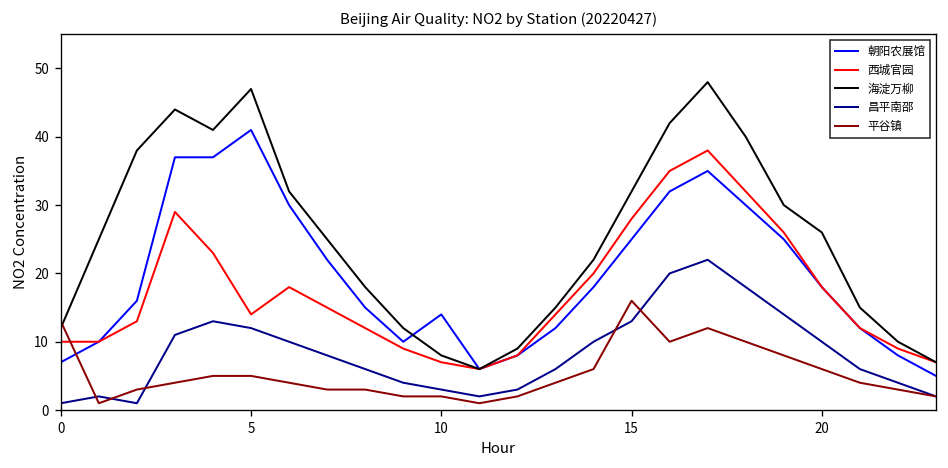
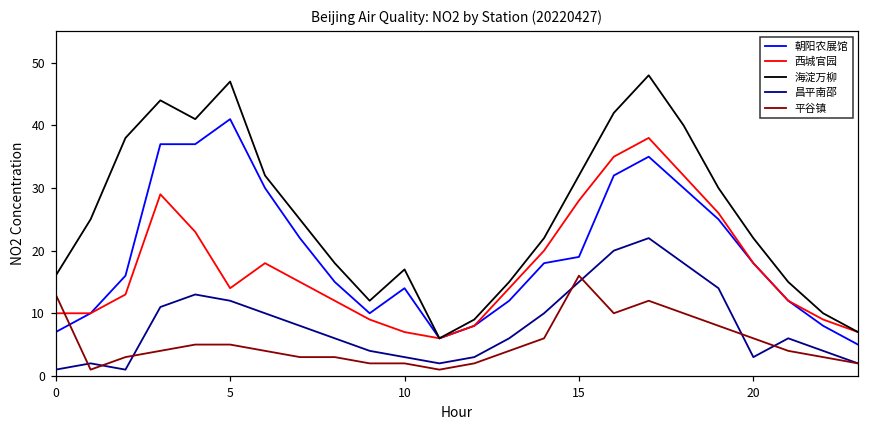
海淀万柳, 0: 12 -> 16
海淀万柳, 10: 8 -> 17
朝阳农展馆, 15: 25 -> 19
昌平南邵, 15: 13 -> 15
海淀万柳, 20: 26 -> 22
昌平南邵, 20: 10 -> 3
